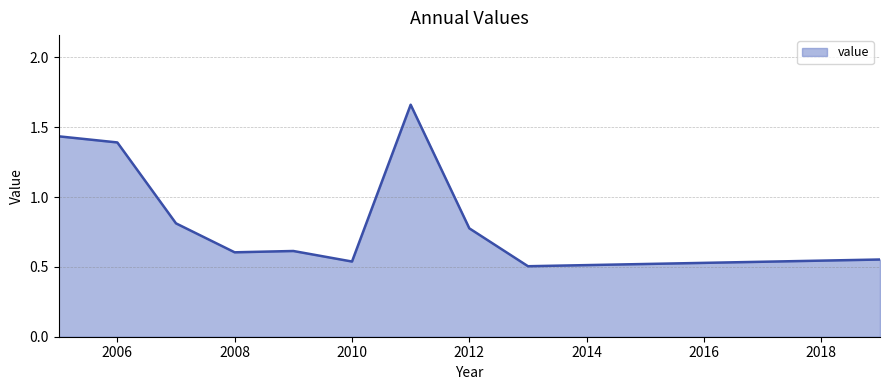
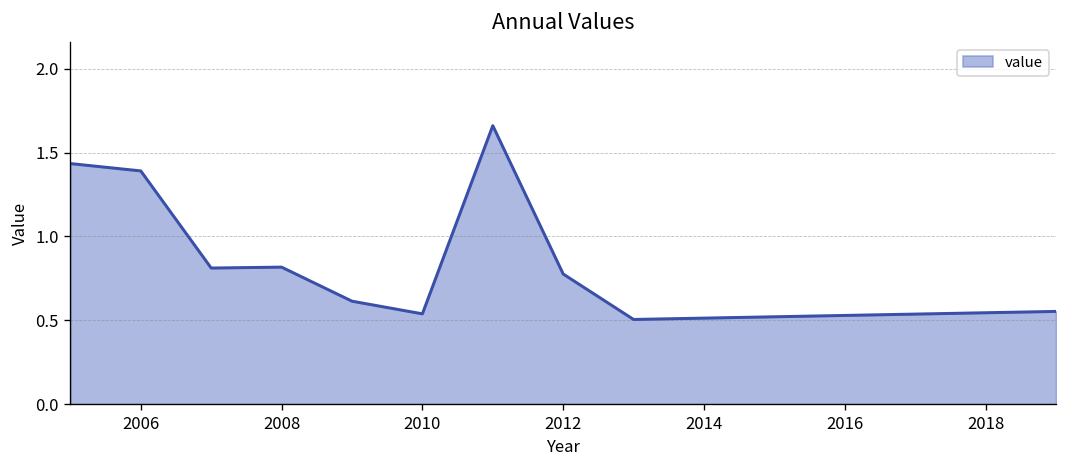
2008: 0.60 -> 0.82
